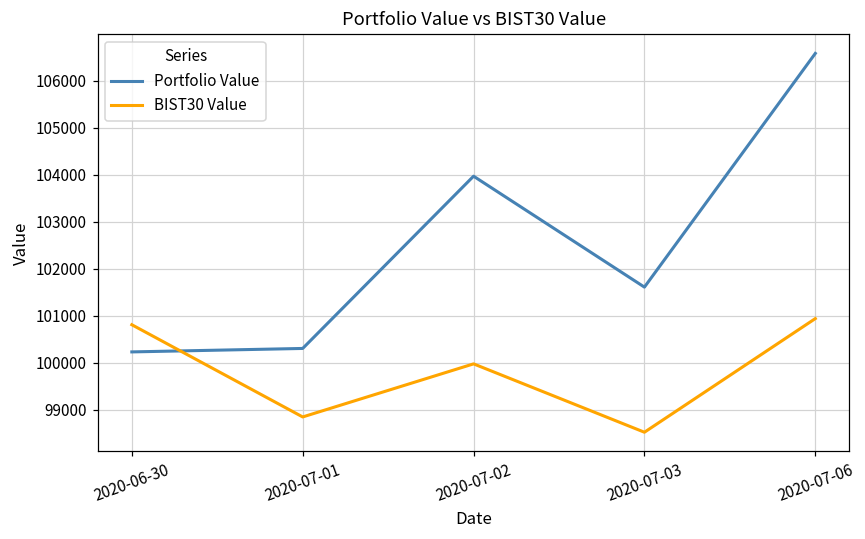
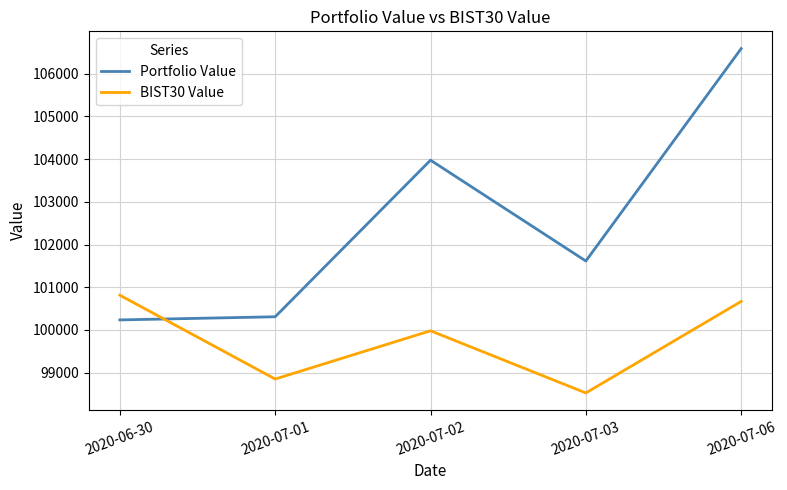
BIST30 Value, 2020-07-06: 100900 -> 100700
